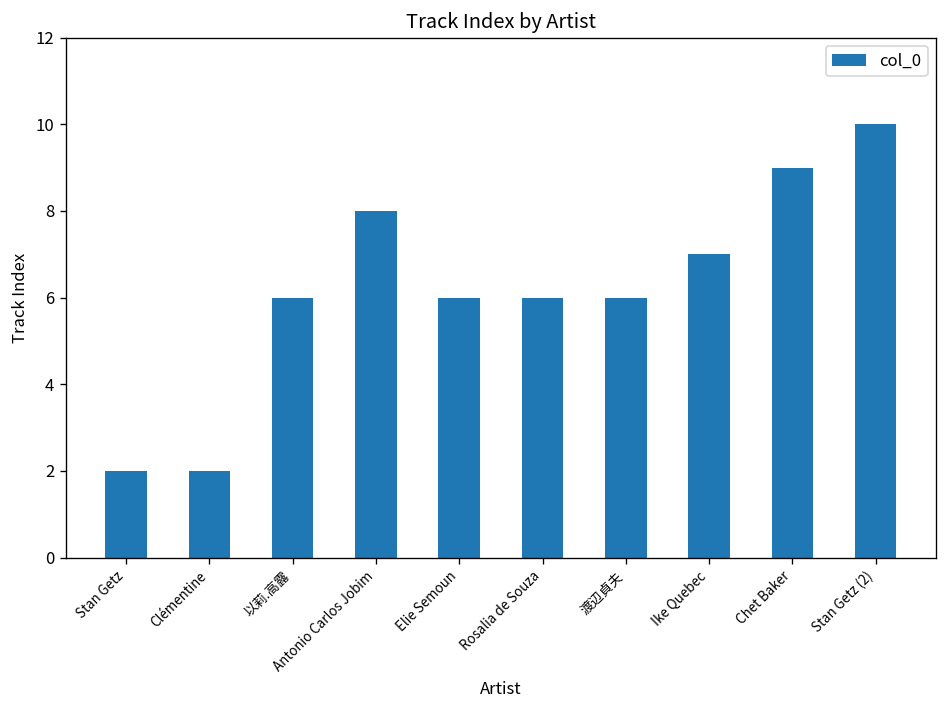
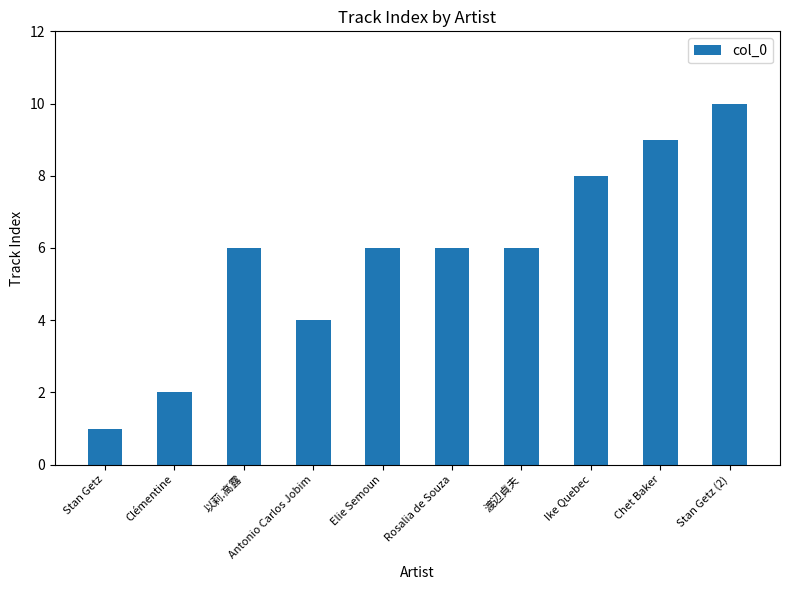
Stan Getz: 2 -> 1
Antonio Carlos Jobim: 8 -> 4
Ike Quebec: 7 -> 8
